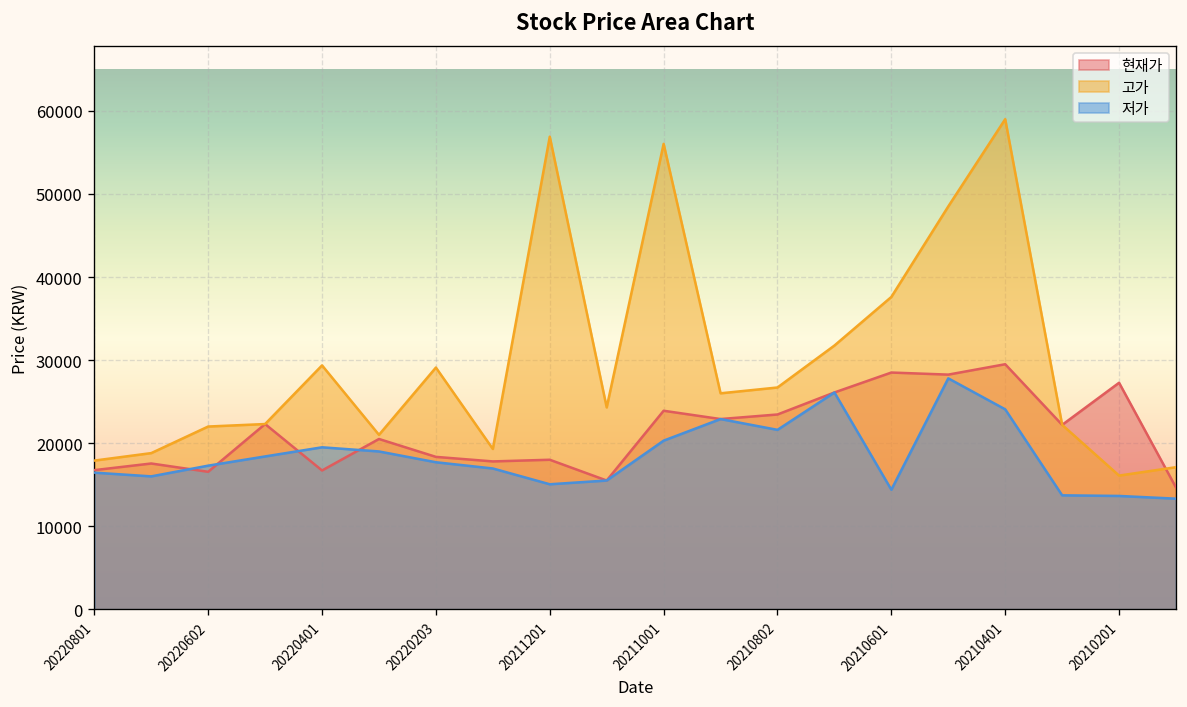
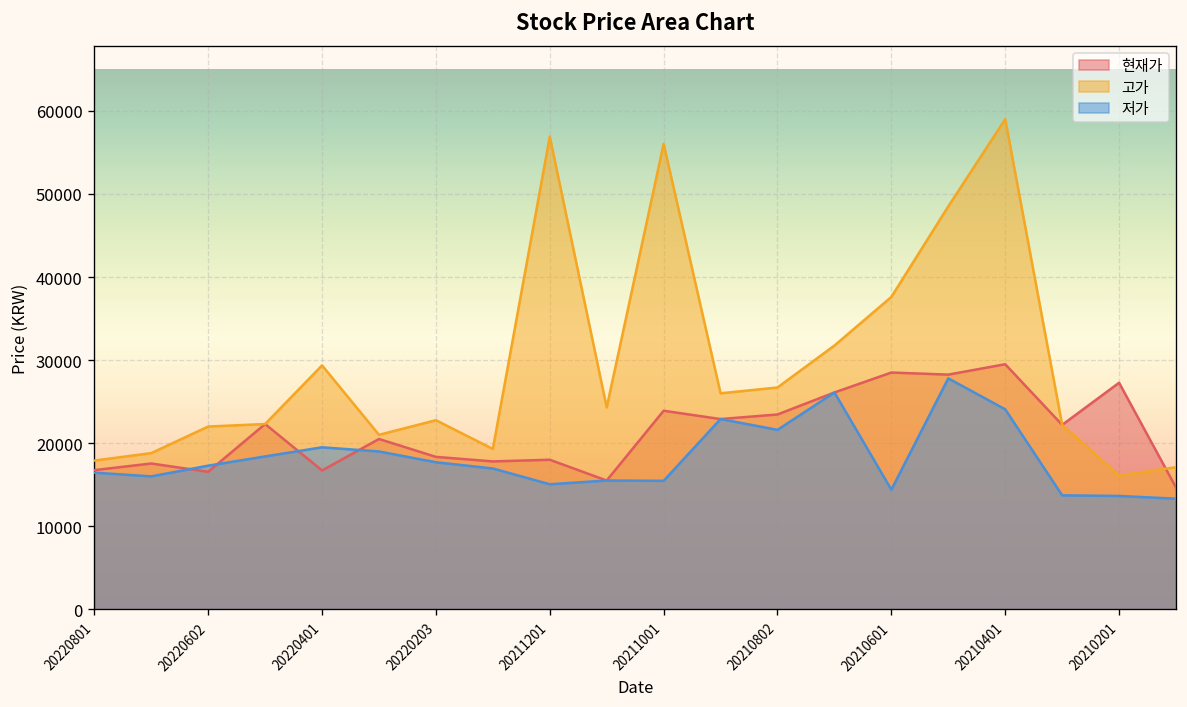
고가, 20220203: 29000 -> 23000
저가, 20211001: 20000 -> 15000
